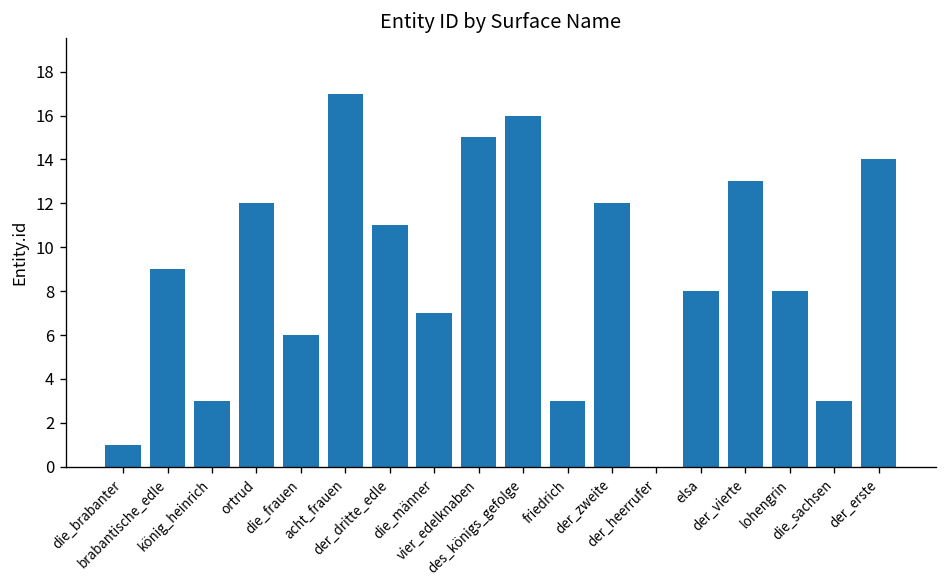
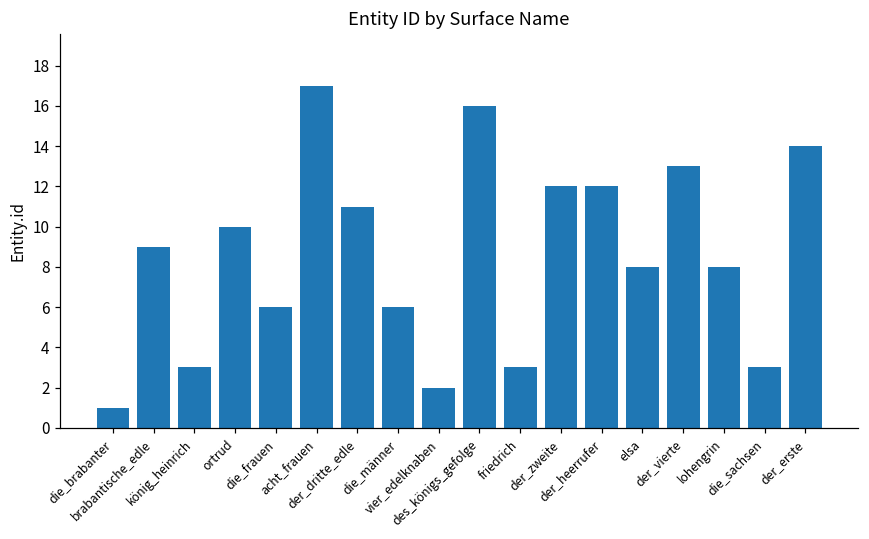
ortrud: 12 -> 10
die_männer: 7 -> 6
vier_edelknaben: 15 -> 2
der_heerrufer: 0 -> 12
